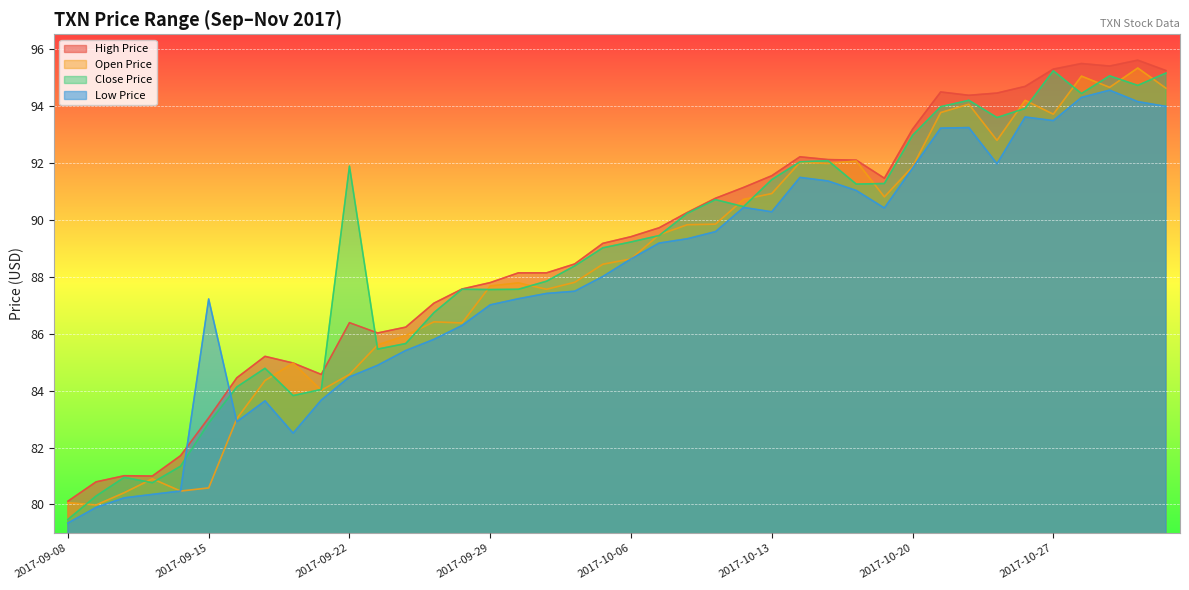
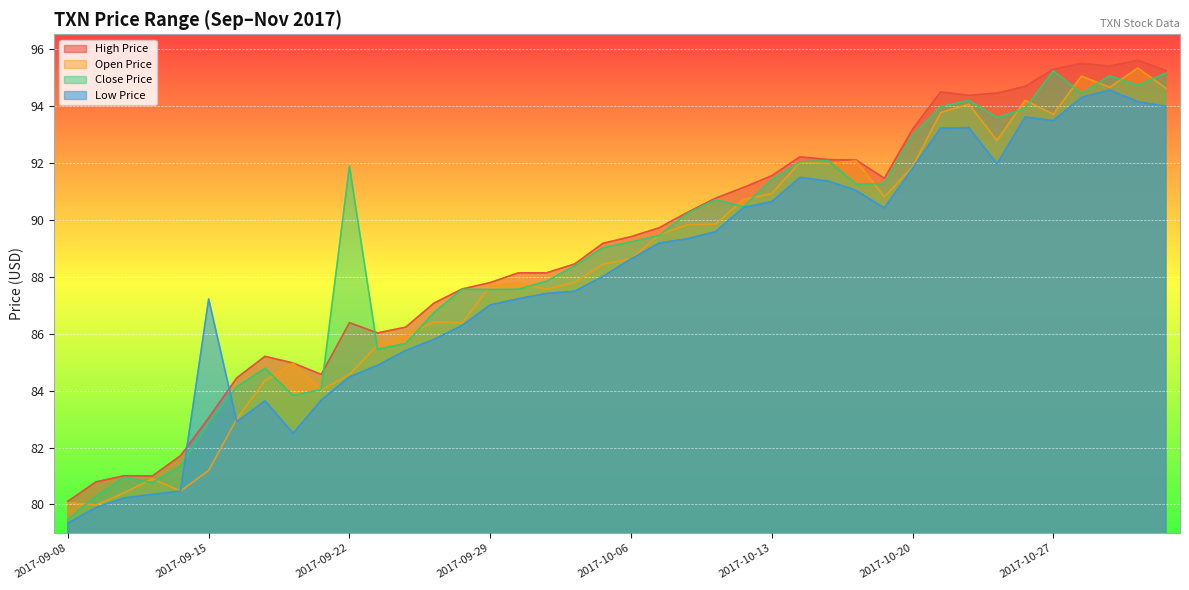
Open Price, 2017-09-15: 80.6 -> 81.2
Low Price, 2017-10-13: 90.3 -> 90.6
